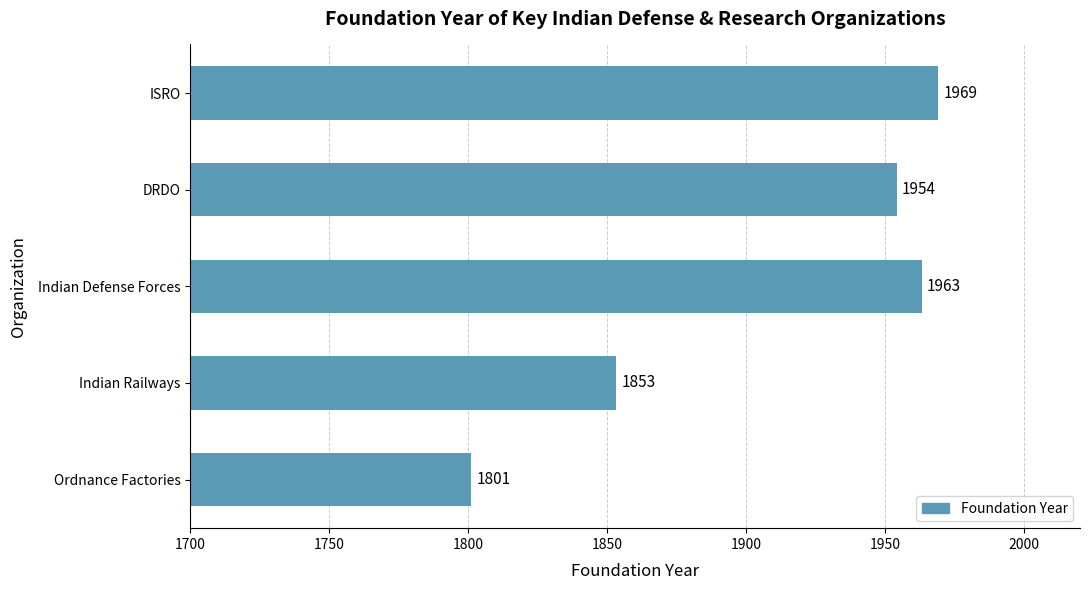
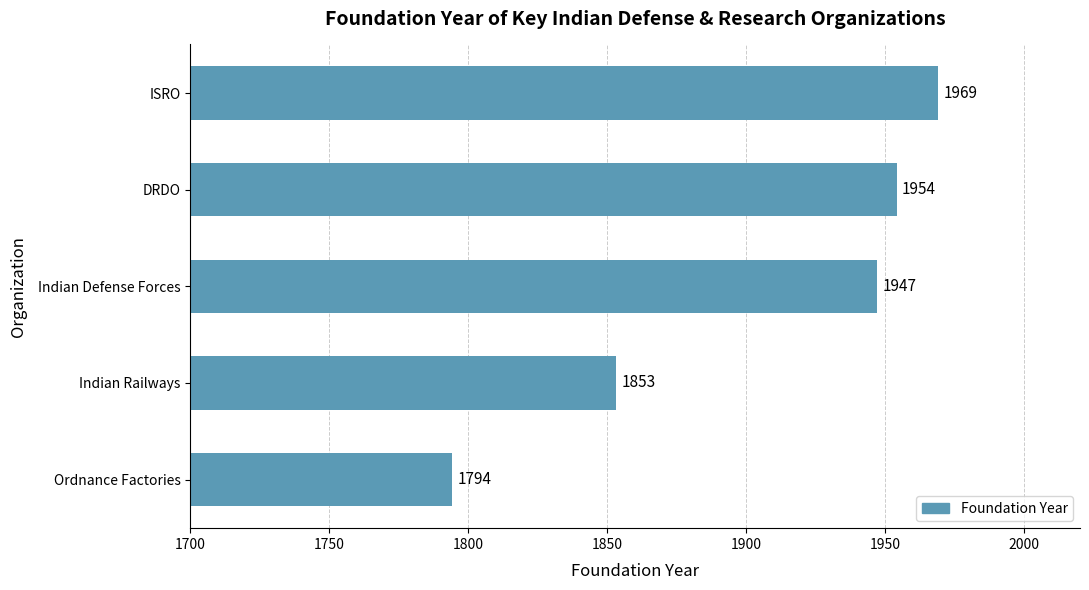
Indian Defense Forces: 1963 -> 1947
Ordnance Factories: 1801 -> 1794
